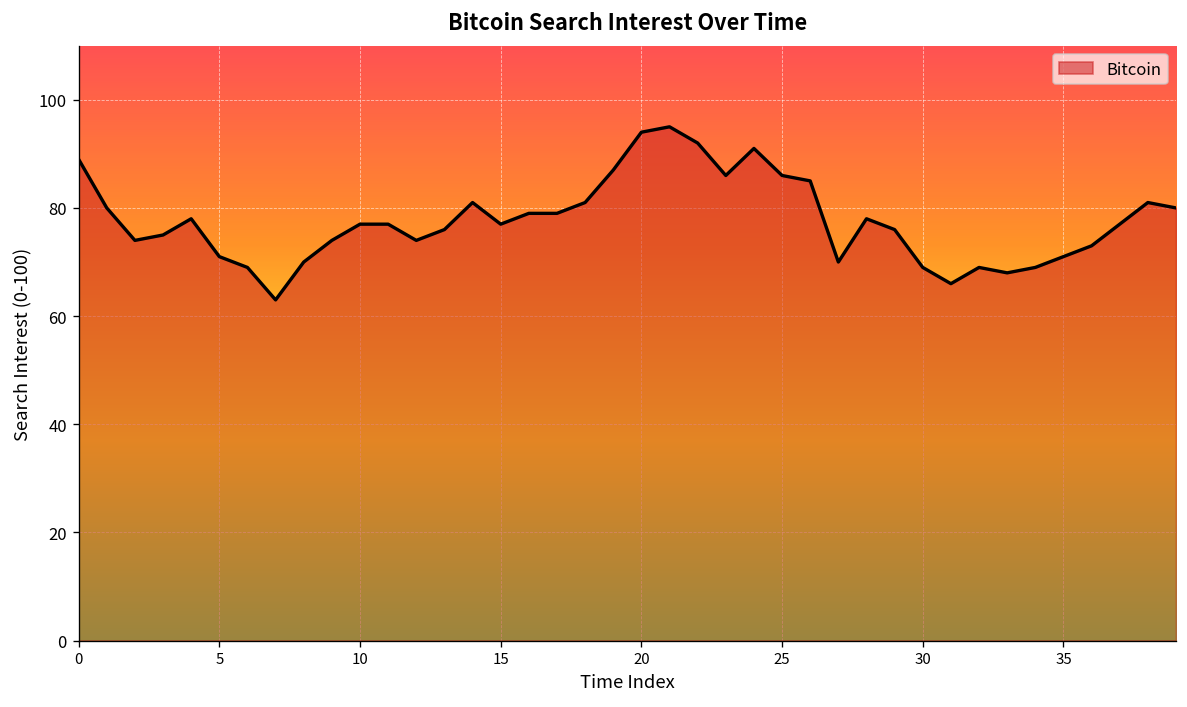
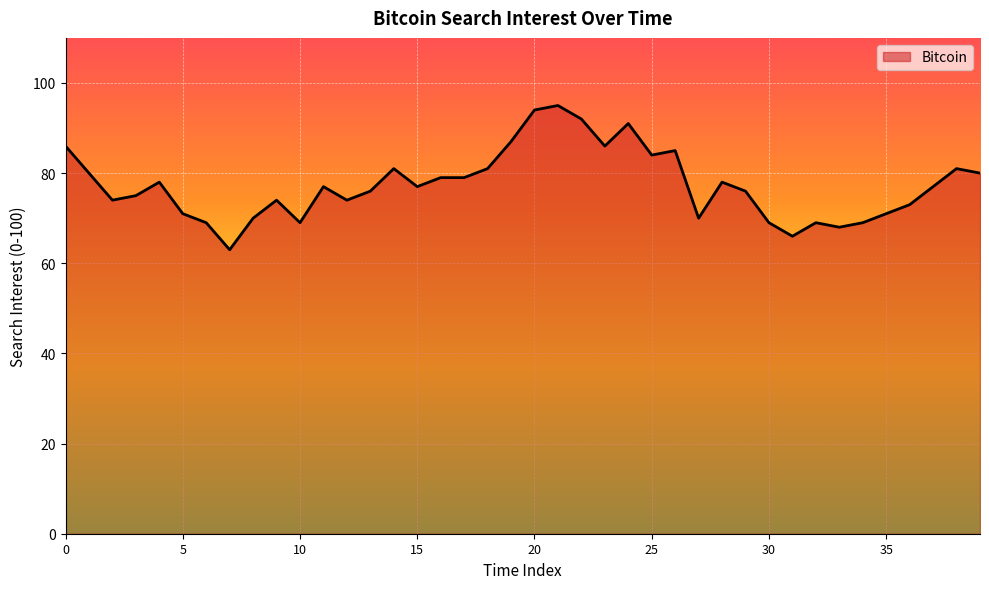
0: 89 -> 86
10: 77 -> 69
25: 86 -> 84
